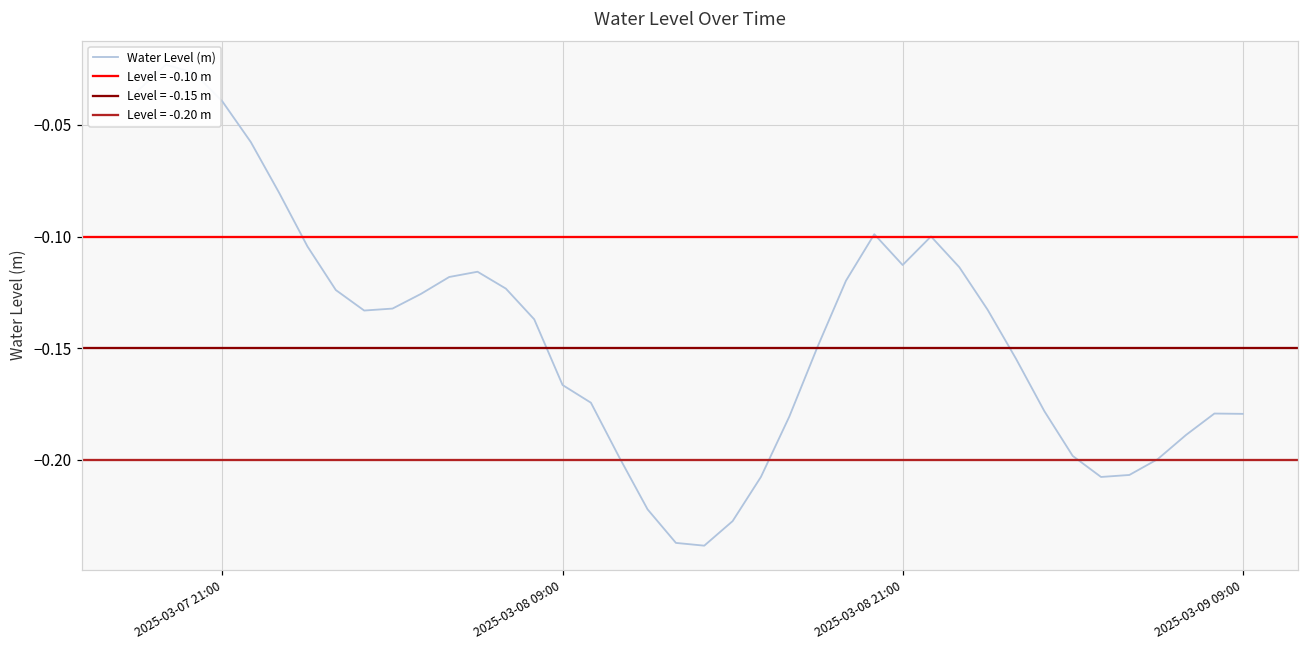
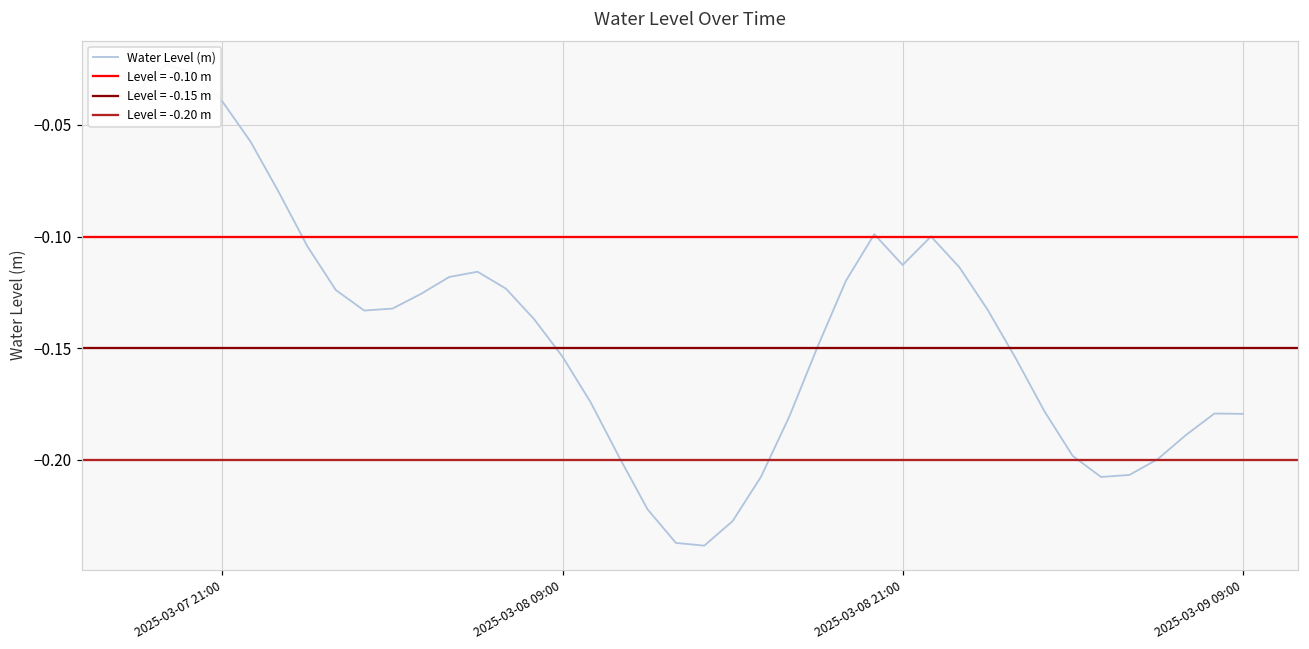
2025-03-08 09:00: -0.166 -> -0.154
